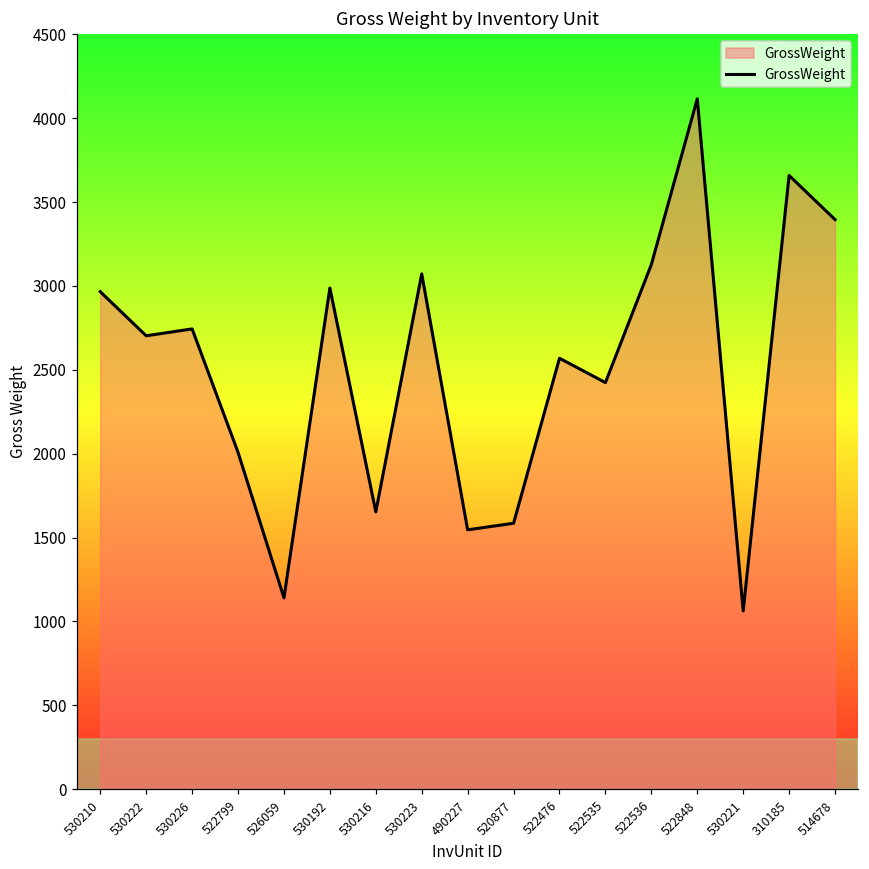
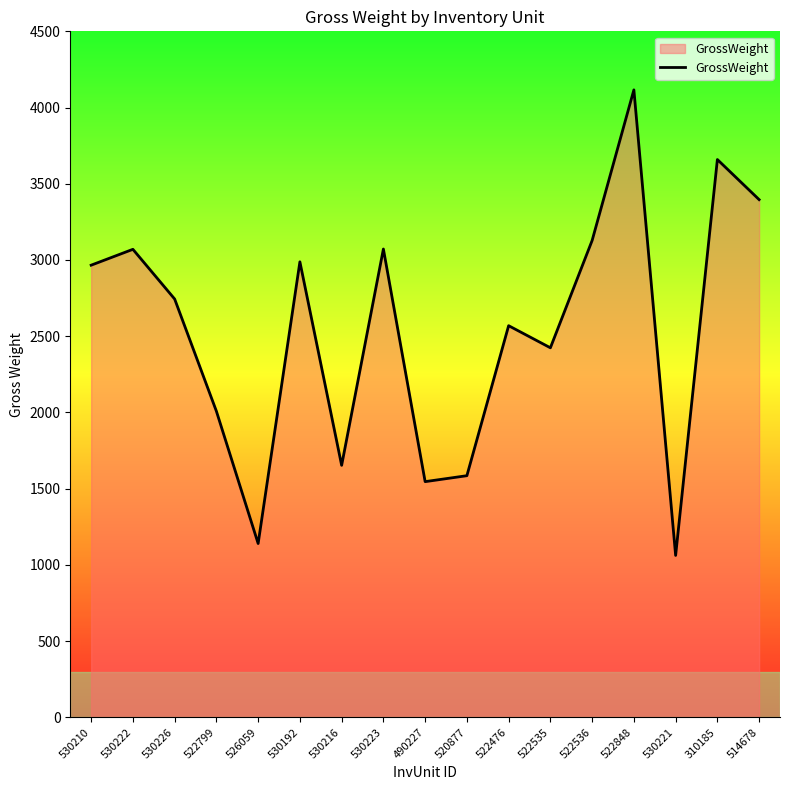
530222: 2700 -> 3070
